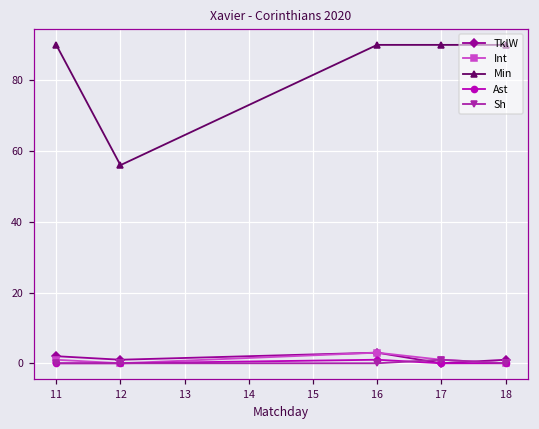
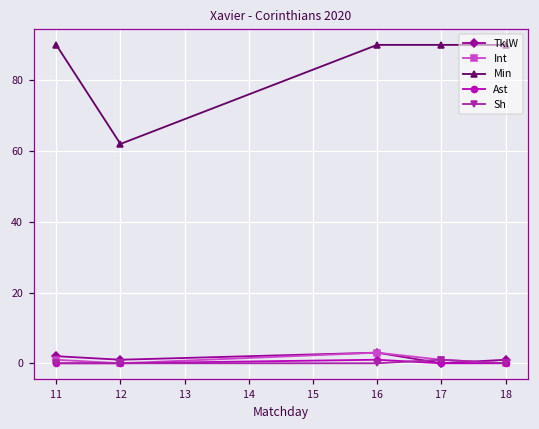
Min, 12: 56 -> 62
